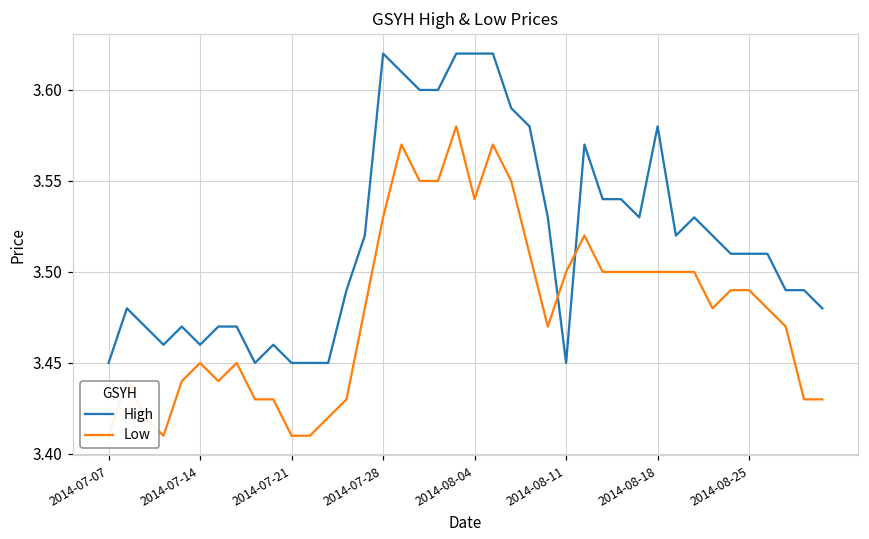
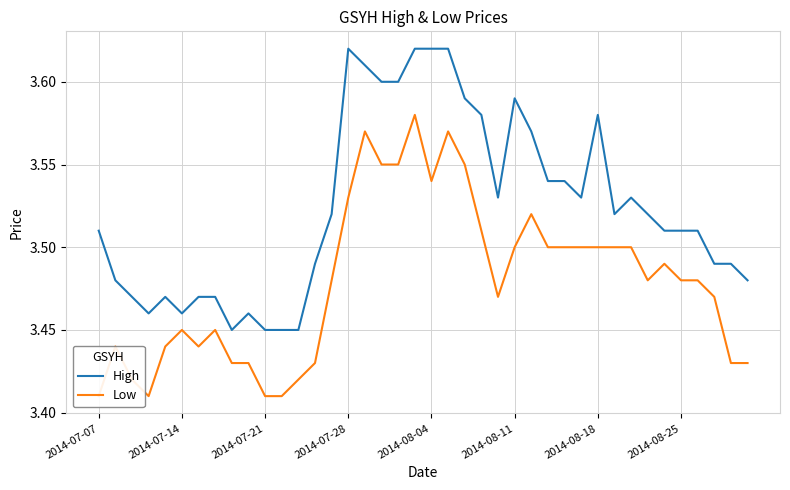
High, 2014-07-07: 3.45 -> 3.51
High, 2014-08-11: 3.45 -> 3.59
Low, 2014-08-25: 3.49 -> 3.48
